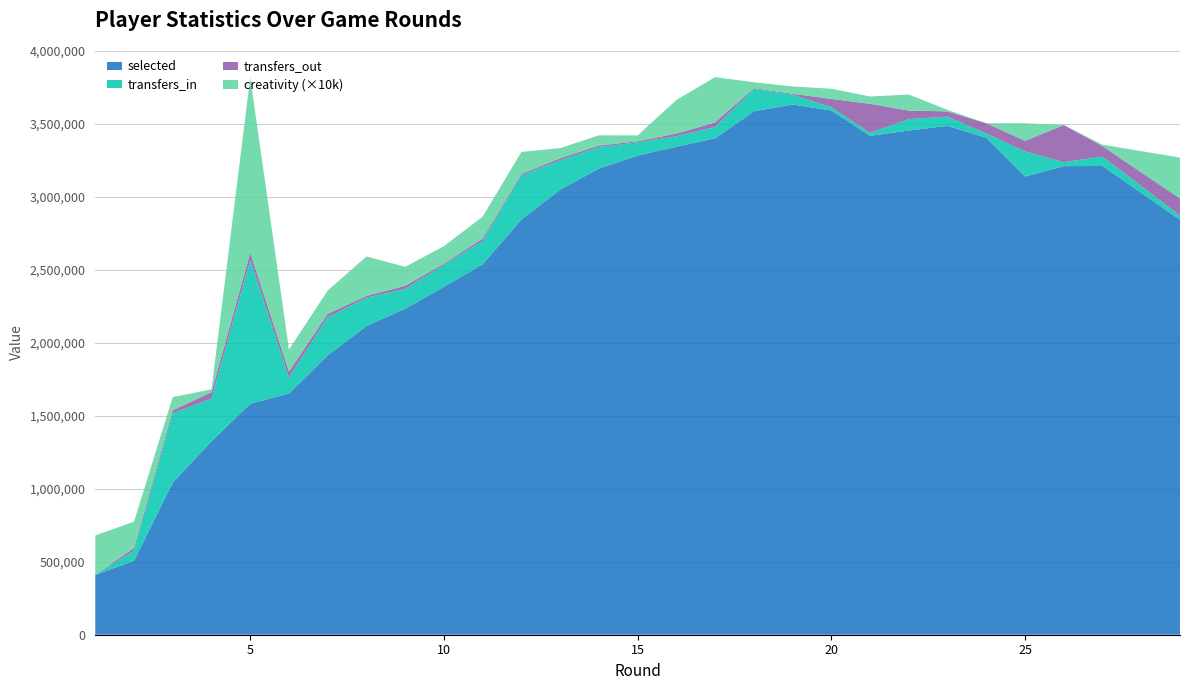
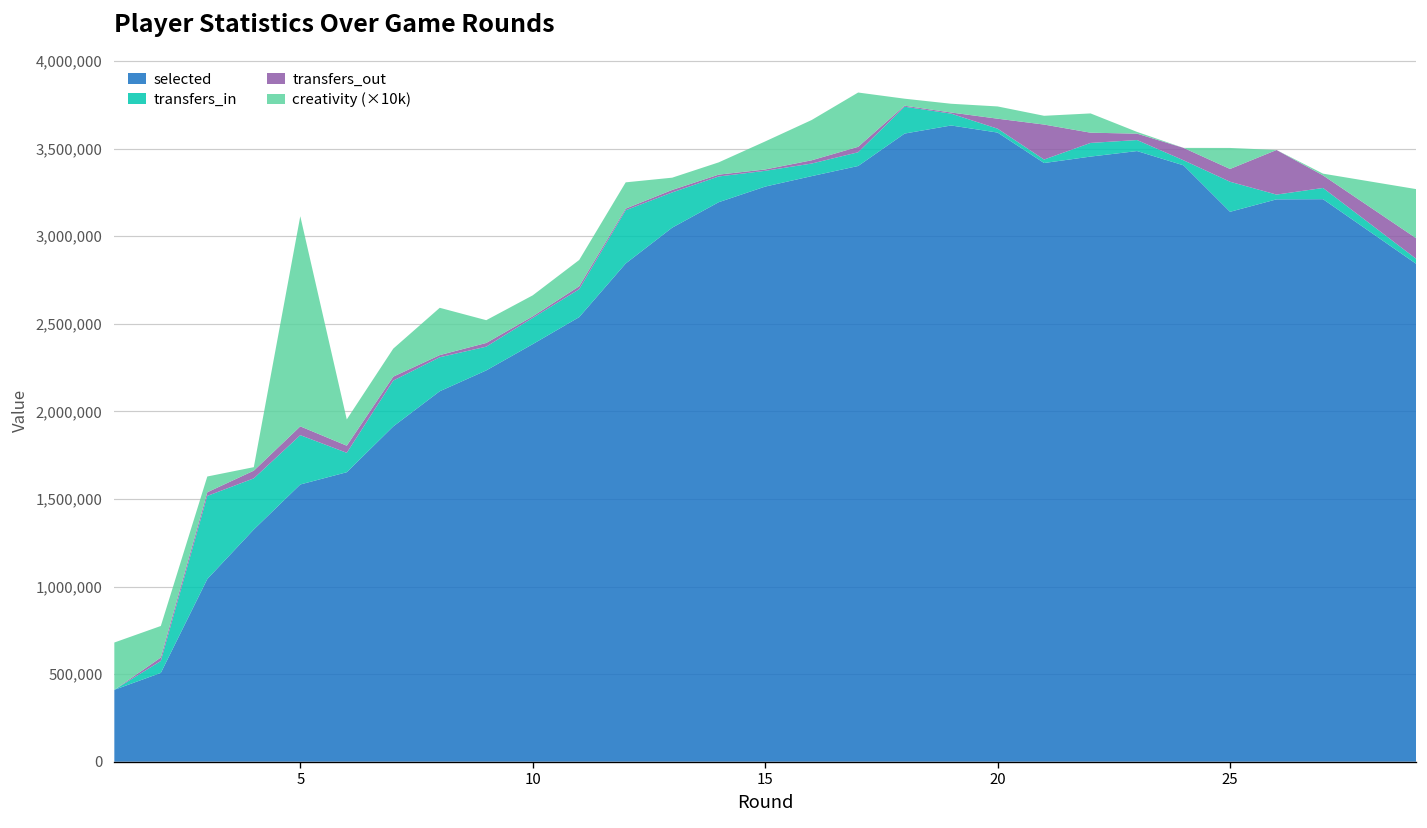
transfers_in, 5: 990,000 -> 280,000
creativity (×10k), 15: 40,000 -> 160,000
